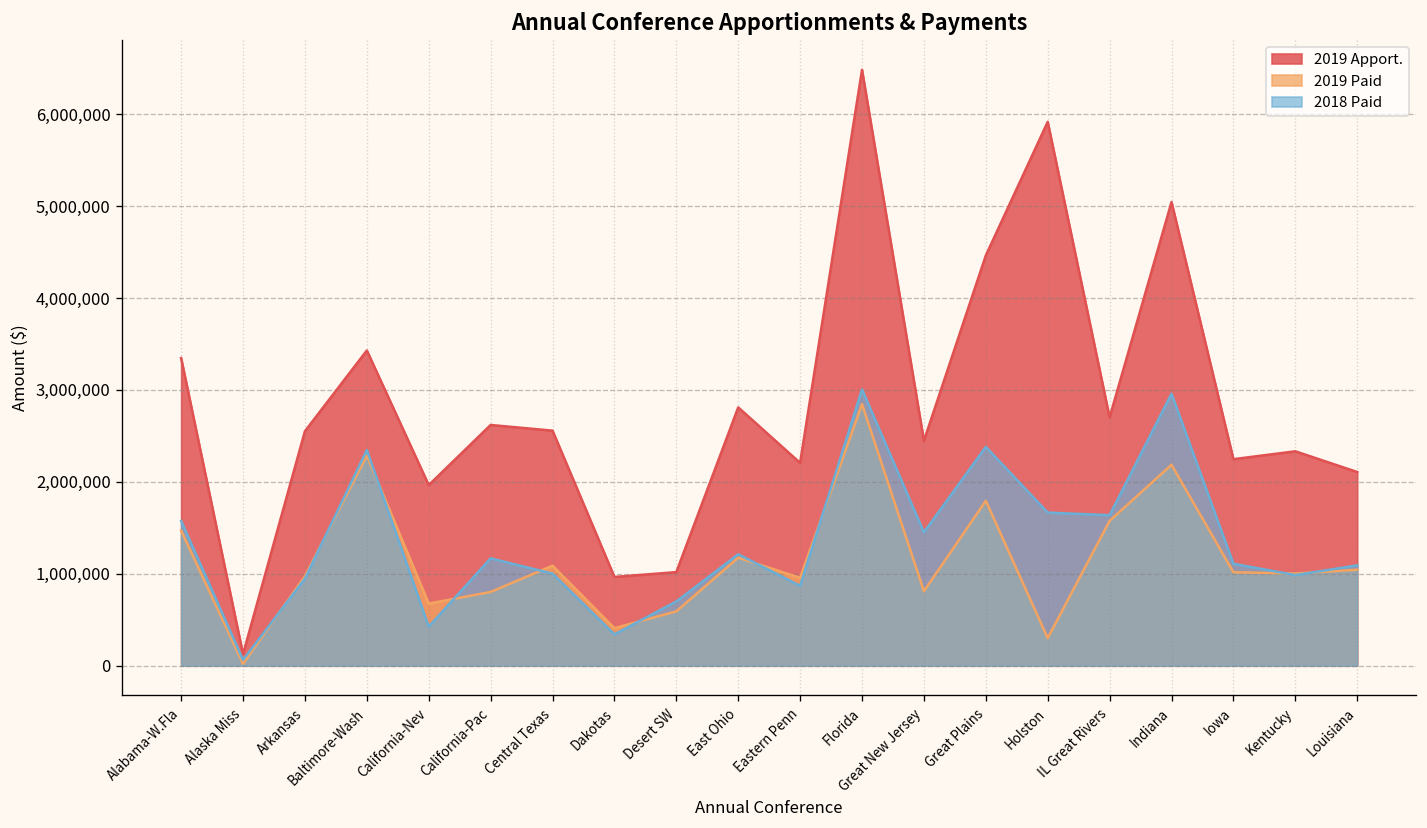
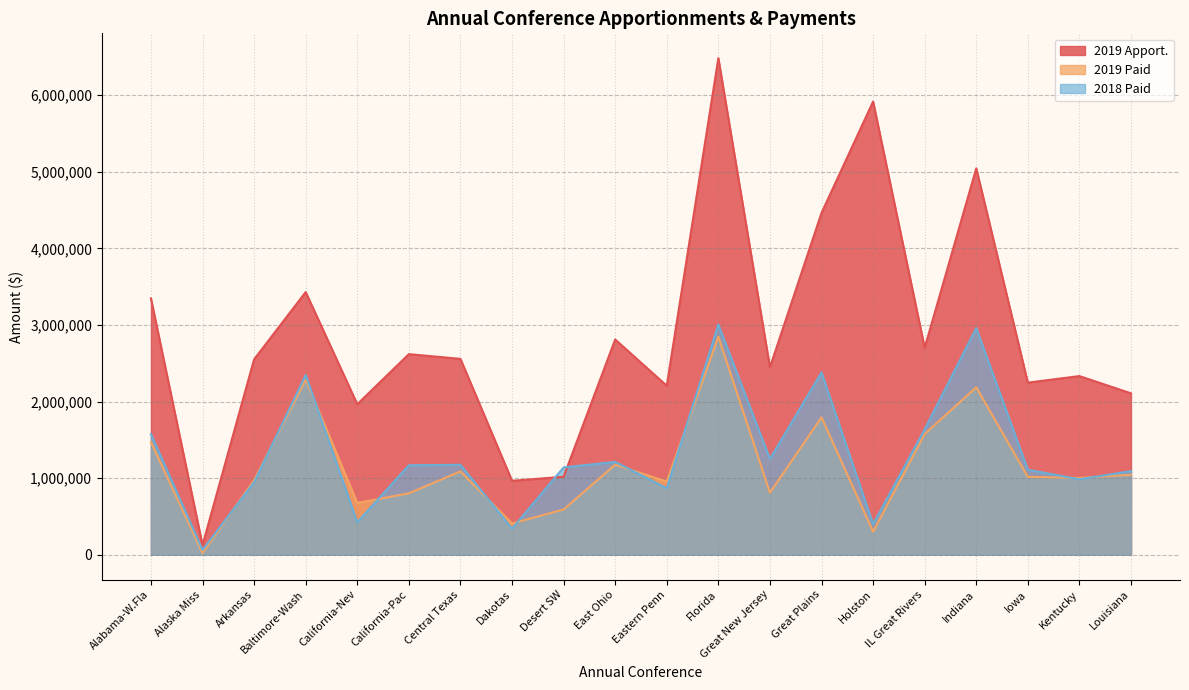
2018 Paid, Central Texas: 1,000,000 -> 1,200,000
2018 Paid, Desert SW: 700,000 -> 1,100,000
2018 Paid, Great New Jersey: 1,500,000 -> 1,300,000
2018 Paid, Holston: 1,700,000 -> 400,000
